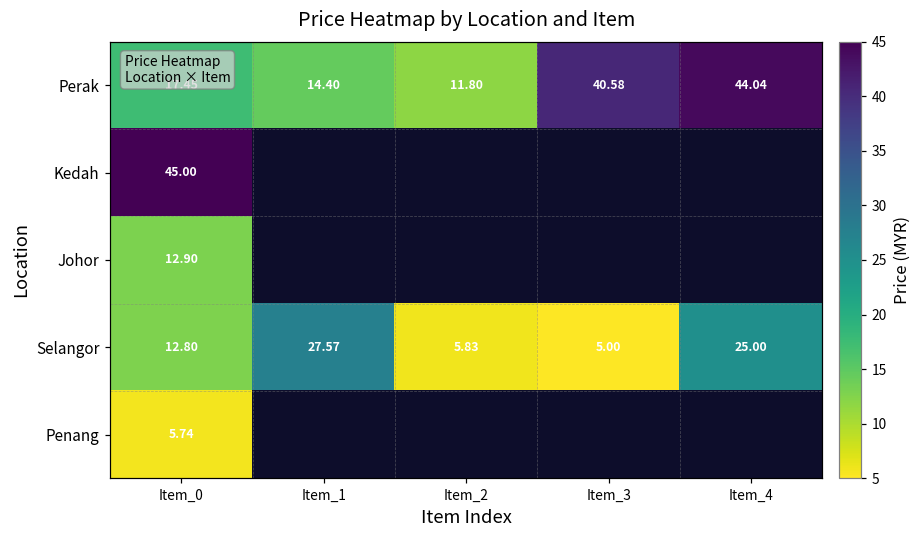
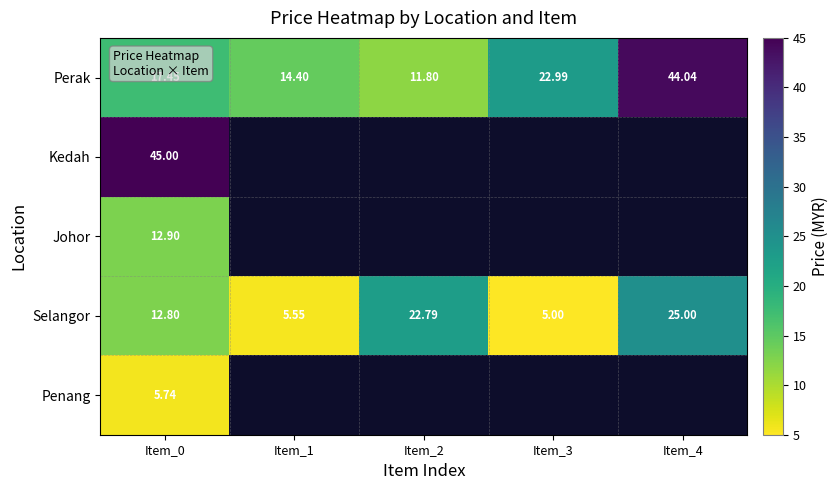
Perak, Item_3: 40.58 -> 22.99
Selangor, Item_1: 27.57 -> 5.55
Selangor, Item_2: 5.83 -> 22.79
